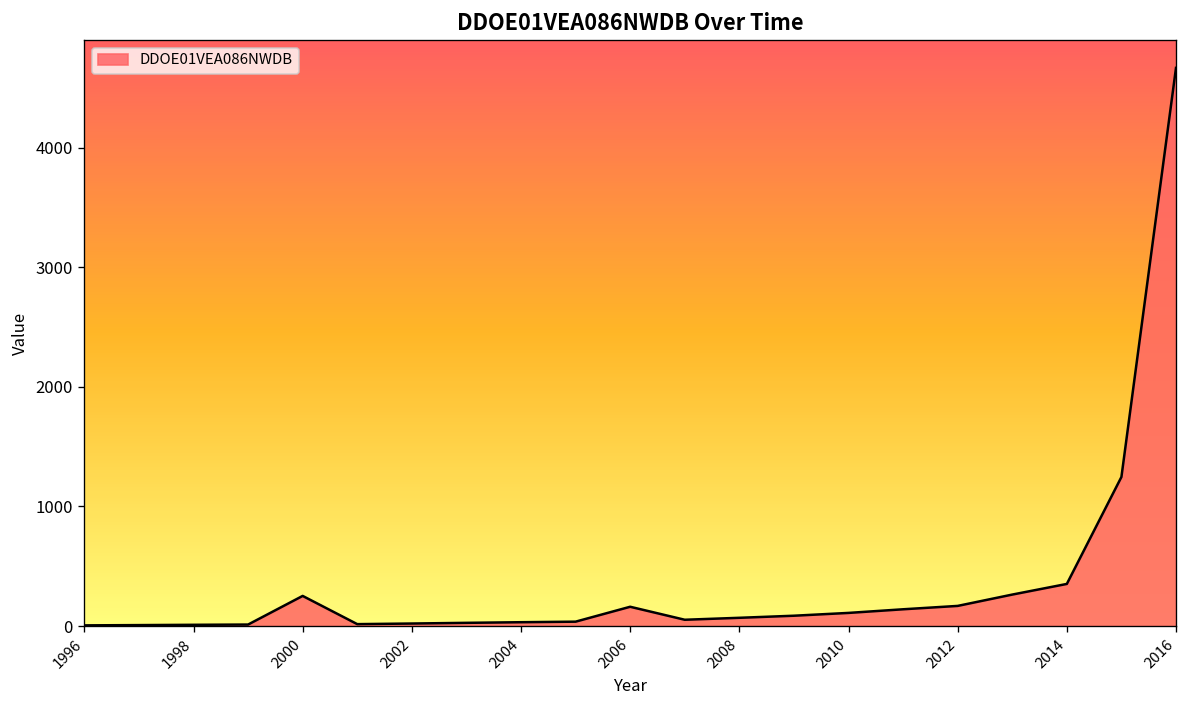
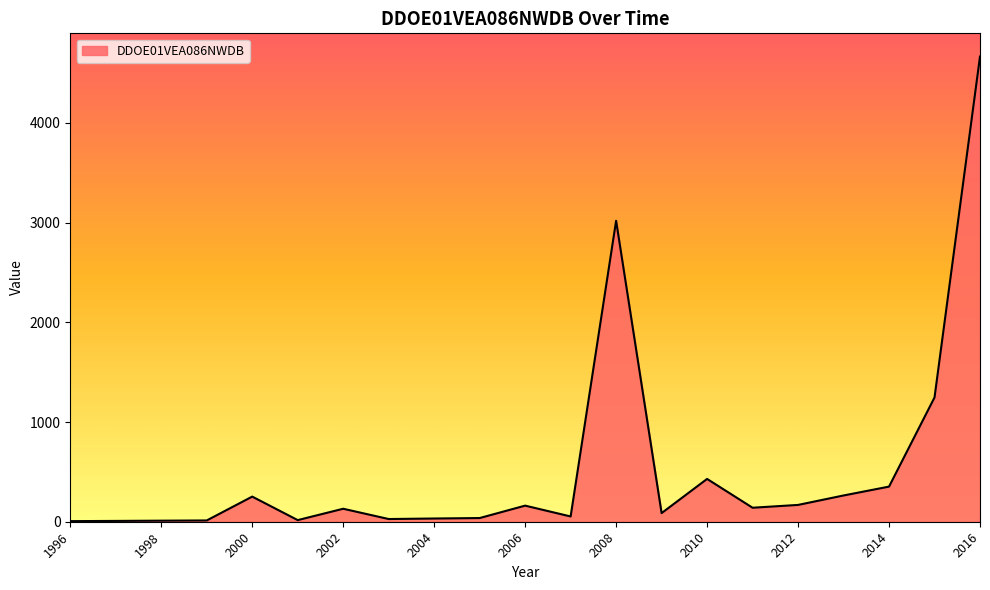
2002: 0 -> 100
2008: 100 -> 3000
2010: 100 -> 400
